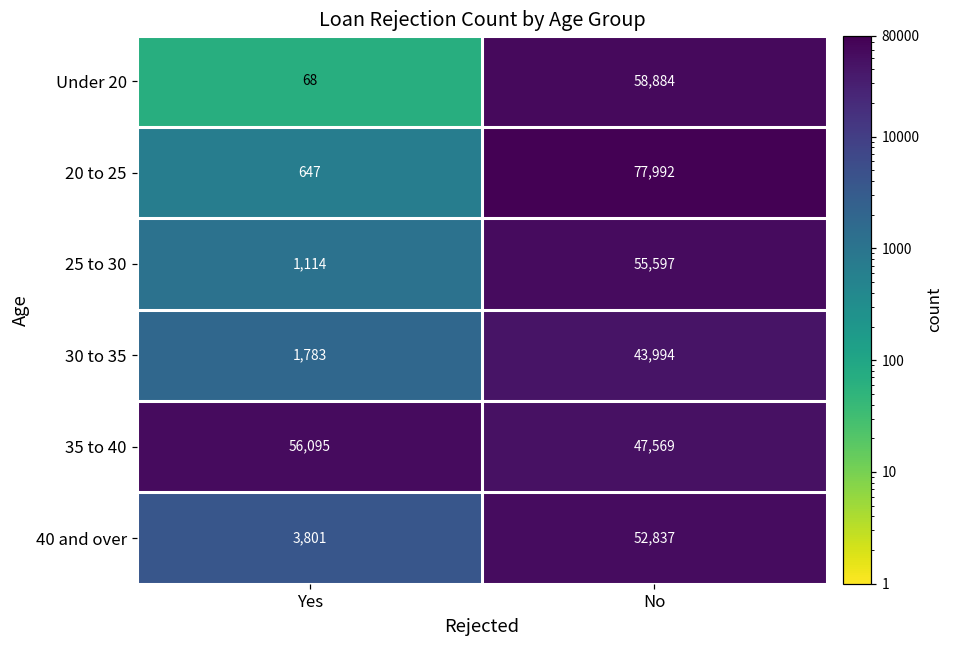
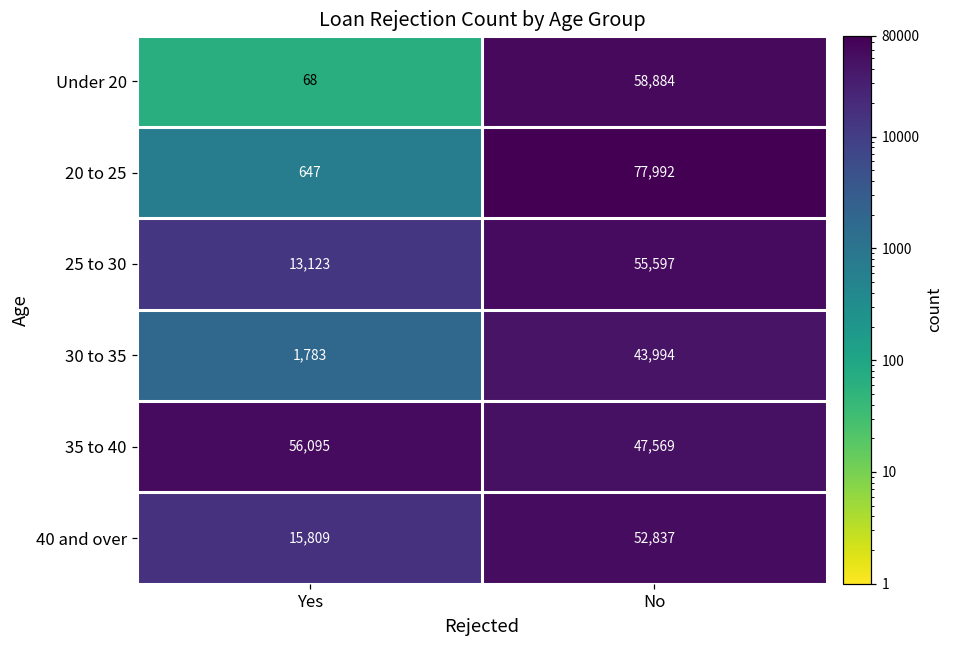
25 to 30, Yes: 1,114 -> 13,123
40 and over, Yes: 3,801 -> 15,809
